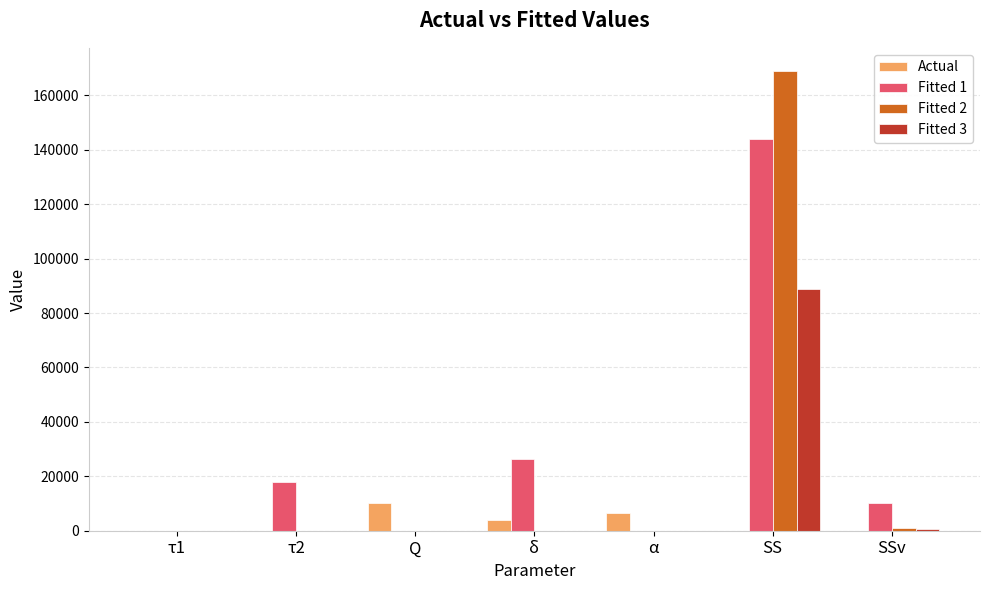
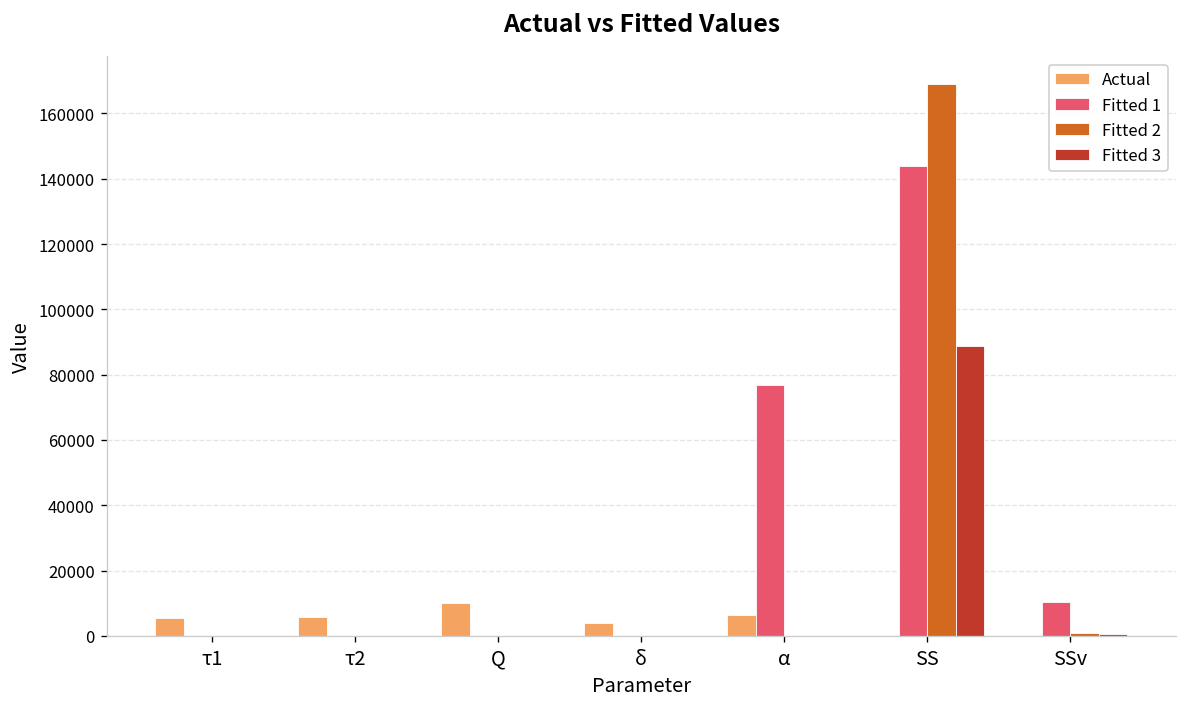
Actual, τ1: 0 -> 5000
Actual, τ2: 0 -> 6000
Fitted 1, τ2: 18000 -> 0
Fitted 1, δ: 26000 -> 0
Fitted 1, α: 0 -> 77000
